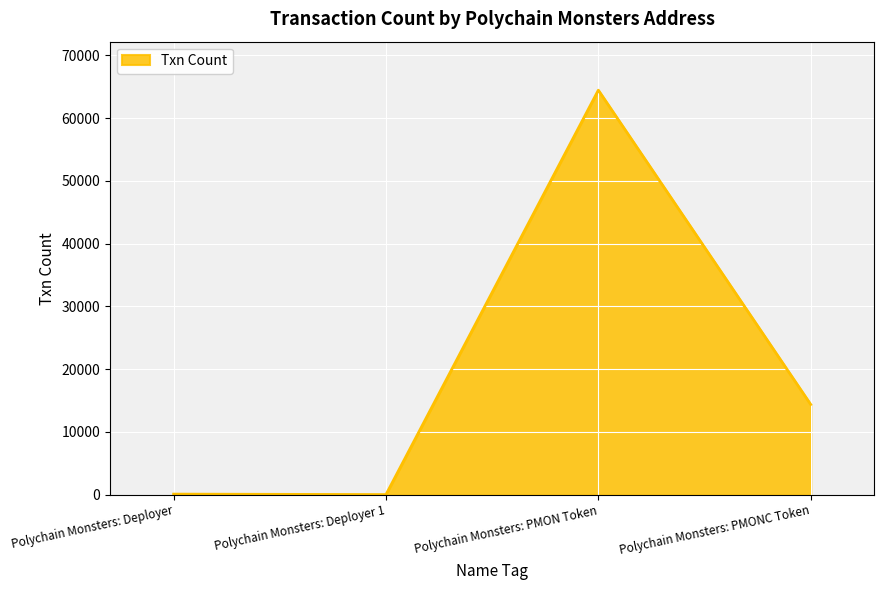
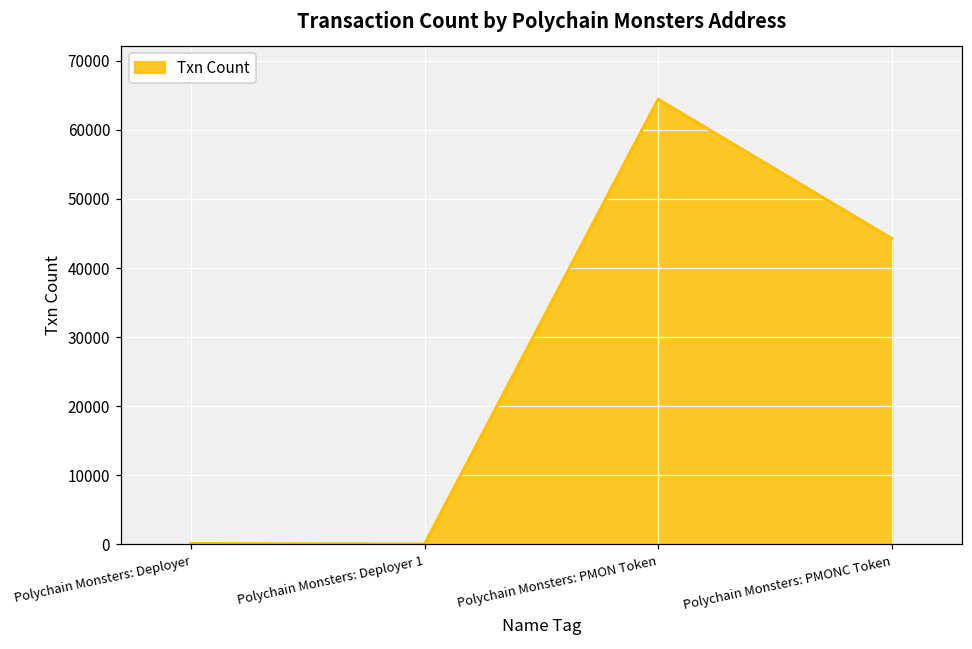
Polychain Monsters: PMONC Token: 14000 -> 44000
